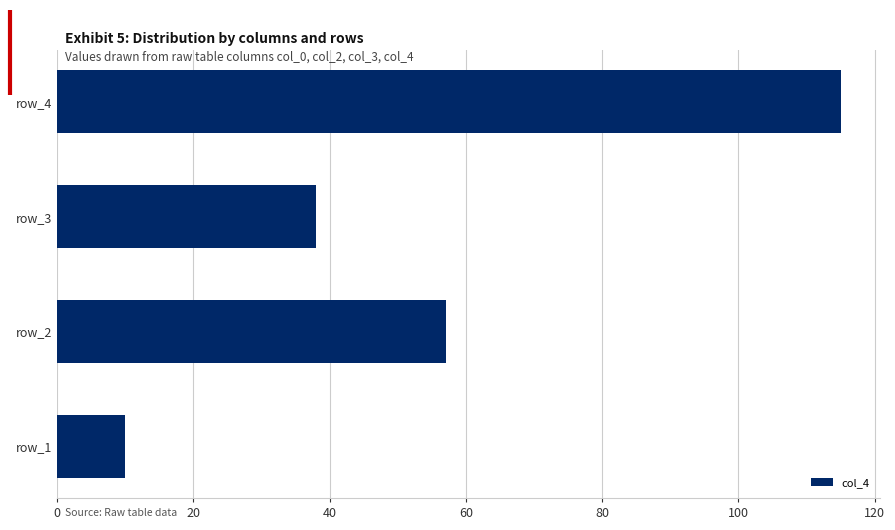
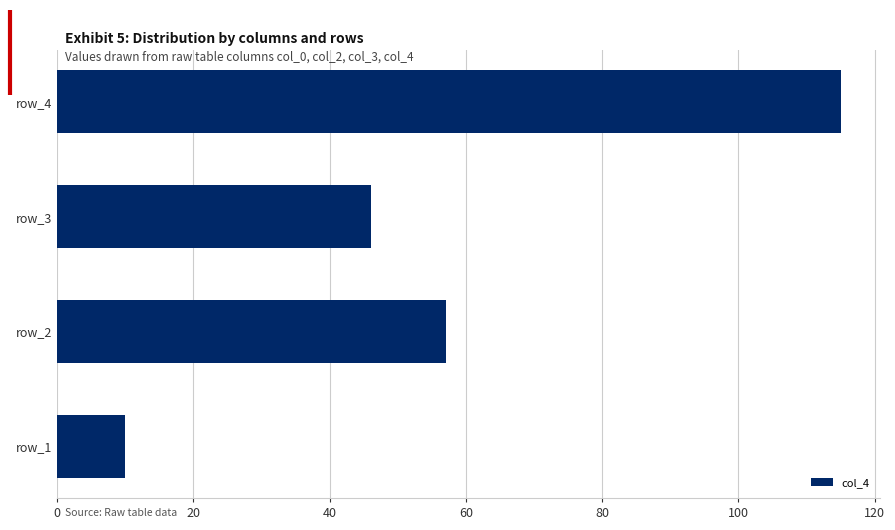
row_3: 38 -> 46
